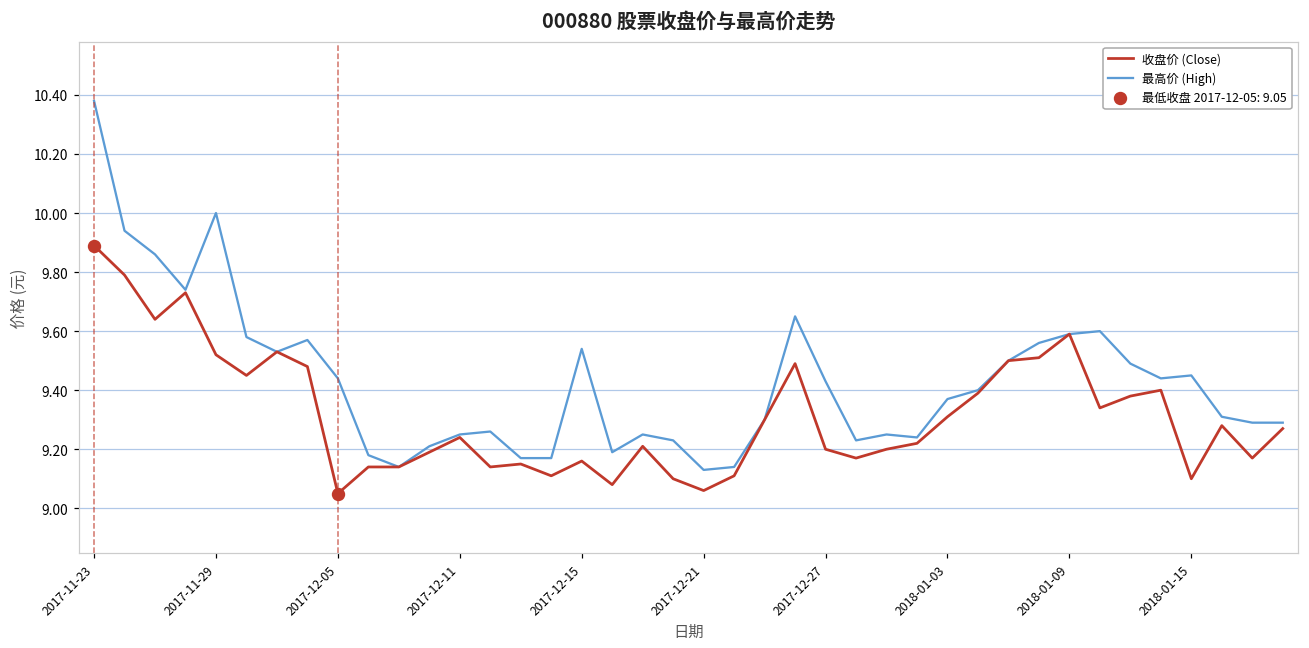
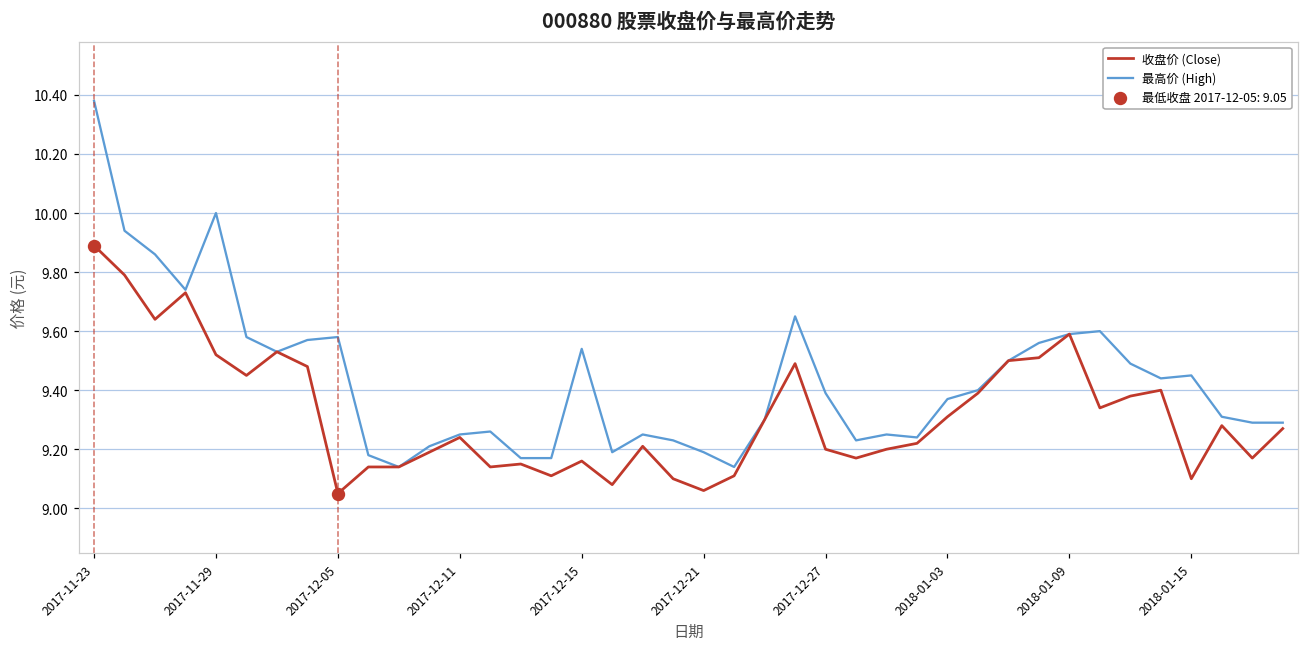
最高价 (High), 2017-12-05: 9.44 -> 9.58
最高价 (High), 2017-12-21: 9.13 -> 9.19
最高价 (High), 2017-12-27: 9.43 -> 9.39
